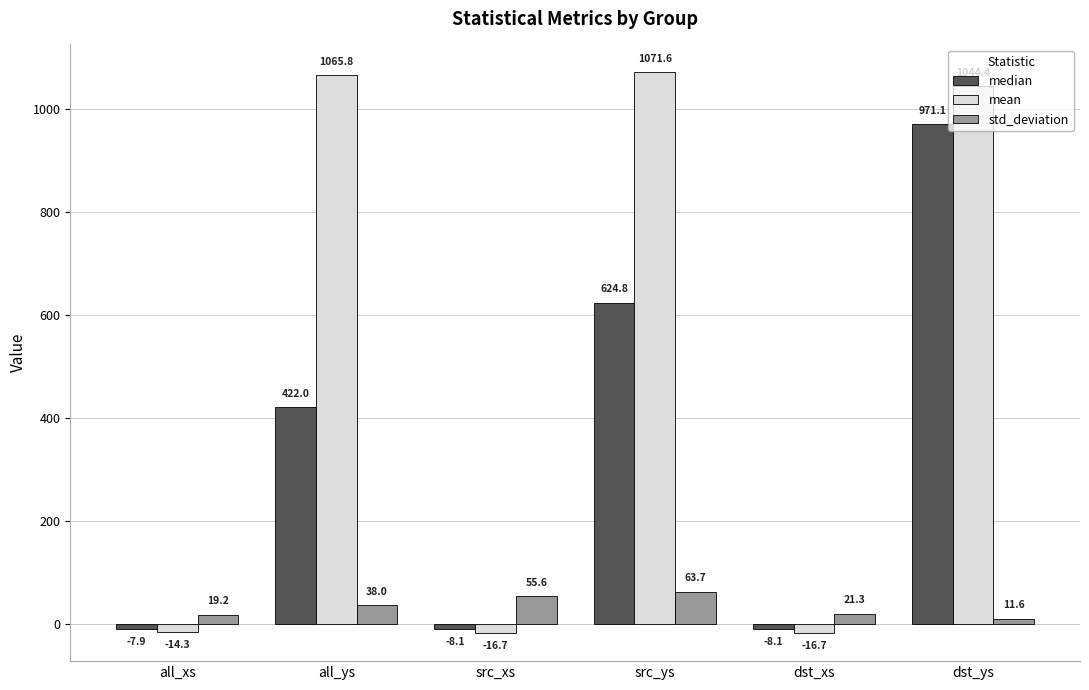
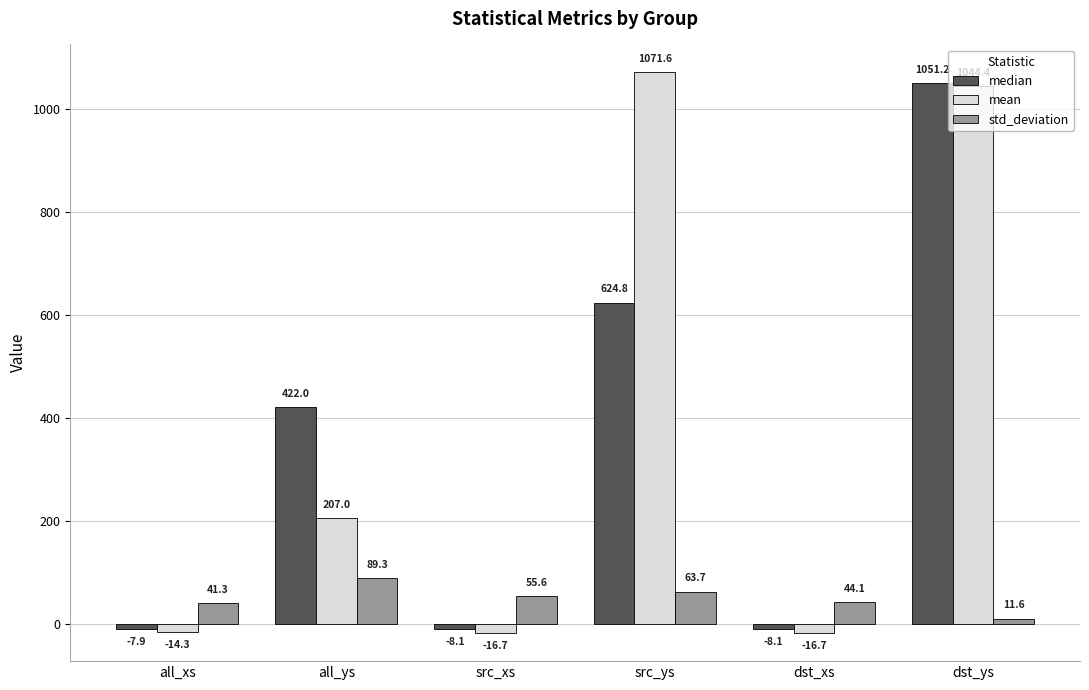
std_deviation, all_xs: 19.2 -> 41.3
mean, all_ys: 1065.8 -> 207.0
std_deviation, all_ys: 38.0 -> 89.3
std_deviation, dst_xs: 21.3 -> 44.1
median, dst_ys: 971.1 -> 1051.2
